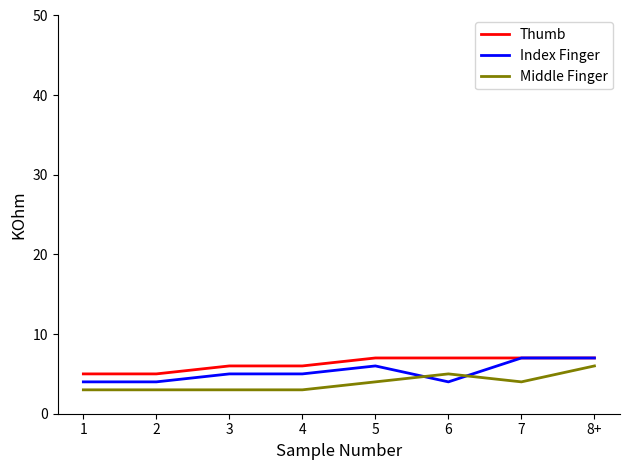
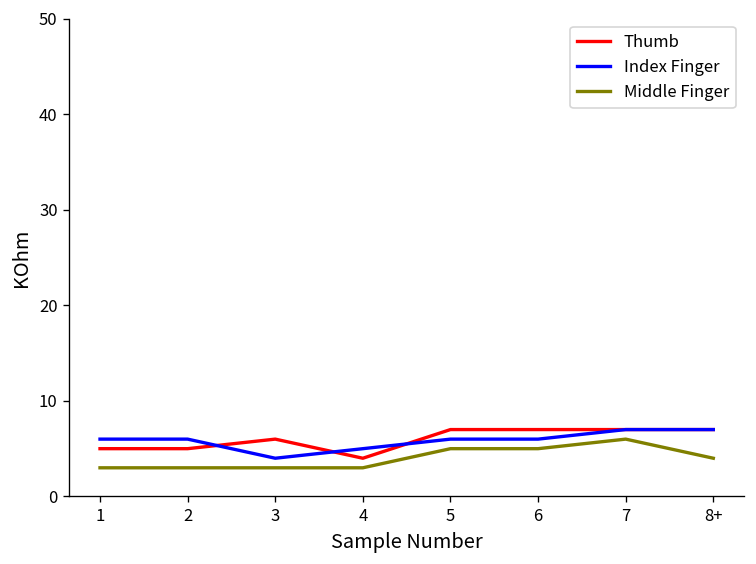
Index Finger, 1: 4 -> 6
Index Finger, 2: 4 -> 6
Index Finger, 3: 5 -> 4
Thumb, 4: 6 -> 4
Middle Finger, 5: 4 -> 5
Index Finger, 6: 4 -> 6
Middle Finger, 7: 4 -> 6
Middle Finger, 8+: 6 -> 4
